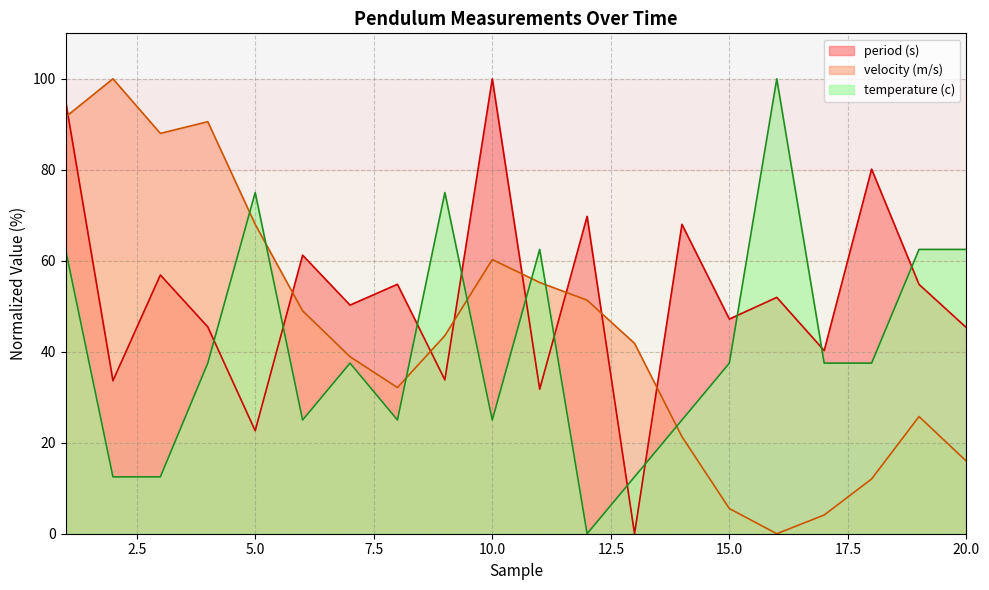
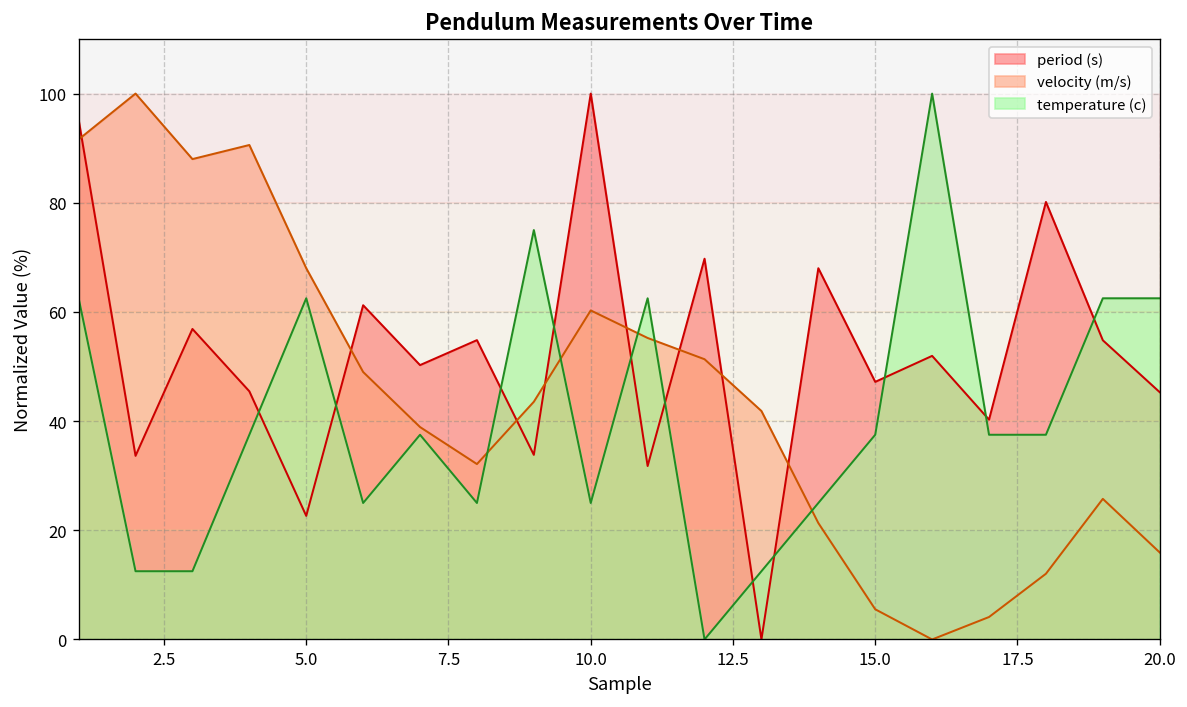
temperature (c), 5.0: 75 -> 62
